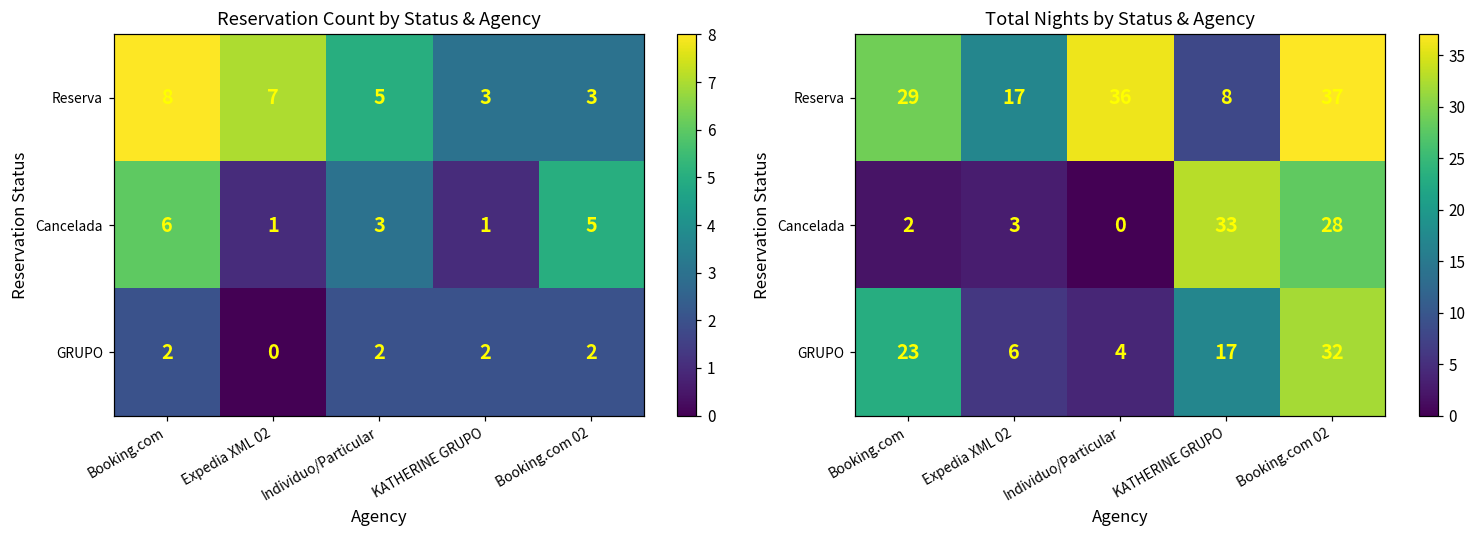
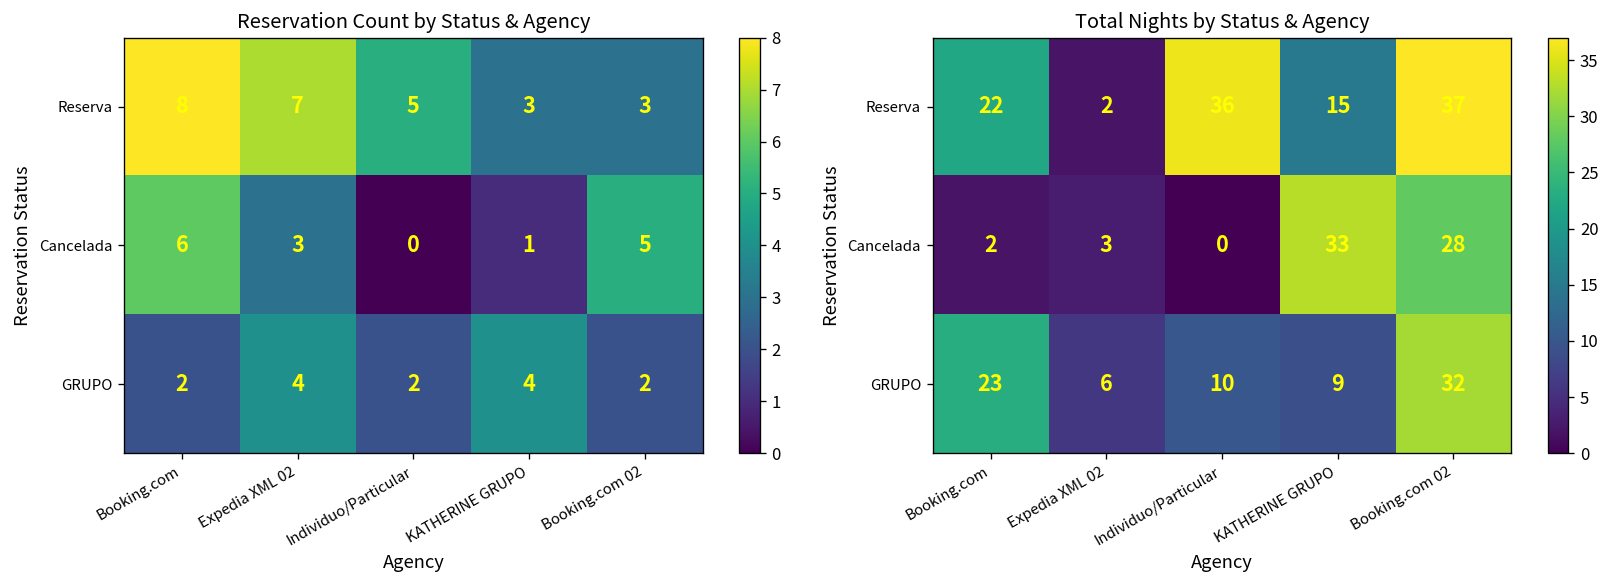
Reservation Count by Status & Agency, Cancelada, Expedia XML 02: 1 -> 3
Reservation Count by Status & Agency, Cancelada, Individuo/Particular: 3 -> 0
Reservation Count by Status & Agency, GRUPO, Expedia XML 02: 0 -> 4
Reservation Count by Status & Agency, GRUPO, KATHERINE GRUPO: 2 -> 4
Total Nights by Status & Agency, Reserva, Booking.com: 29 -> 22
Total Nights by Status & Agency, Reserva, Expedia XML 02: 17 -> 2
Total Nights by Status & Agency, Reserva, KATHERINE GRUPO: 8 -> 15
Total Nights by Status & Agency, GRUPO, Individuo/Particular: 4 -> 10
Total Nights by Status & Agency, GRUPO, KATHERINE GRUPO: 17 -> 9
